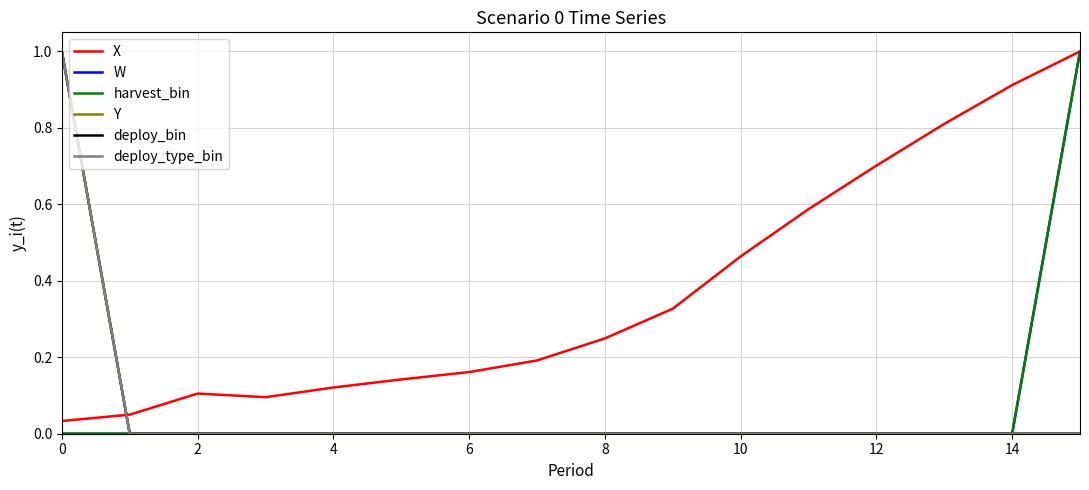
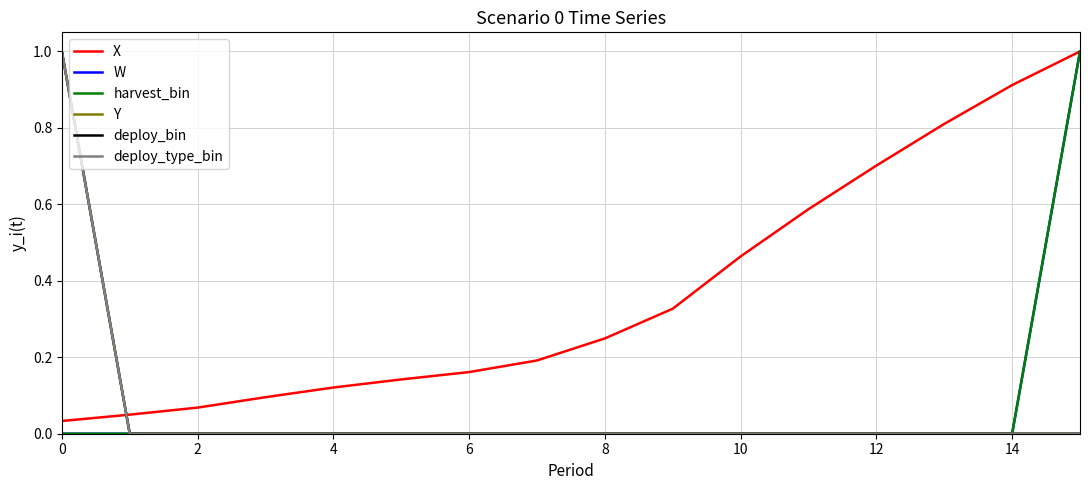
X, 2: 0.11 -> 0.07
